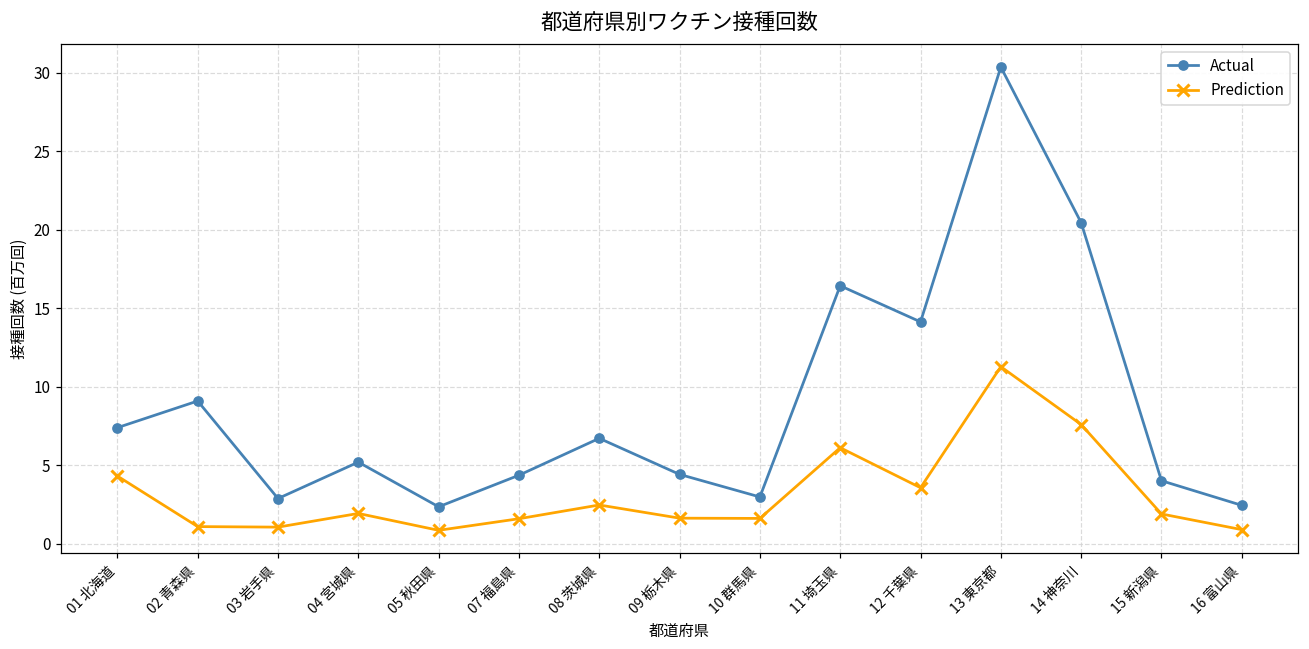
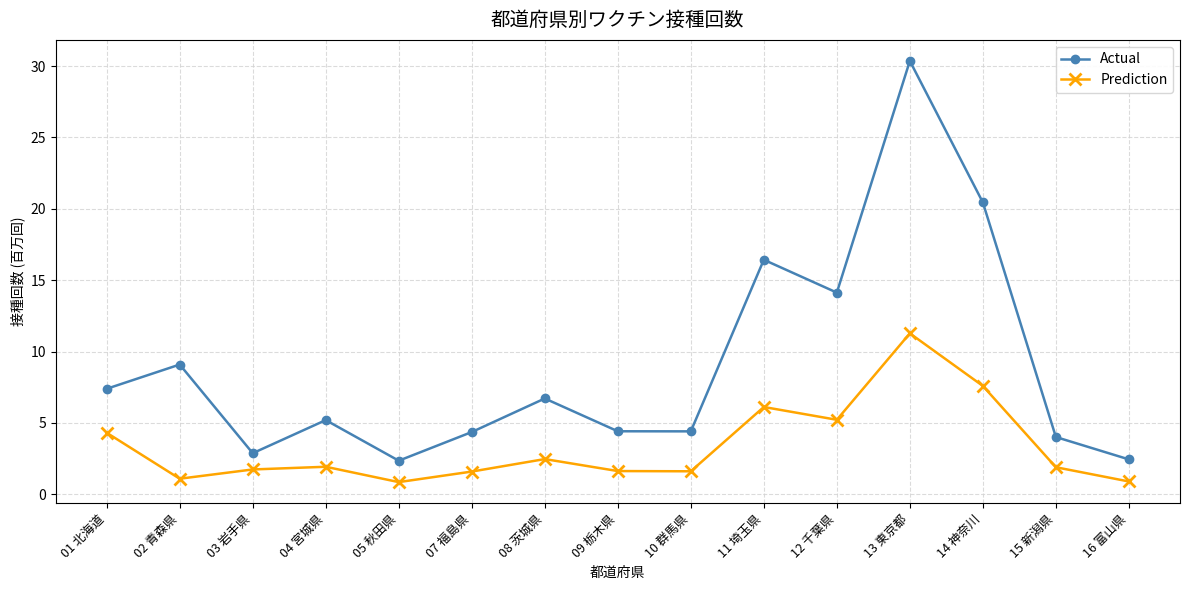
Prediction, 03 岩手県: 1.1 -> 1.7
Actual, 10 群馬県: 3.0 -> 4.4
Prediction, 12 千葉県: 3.6 -> 5.2
